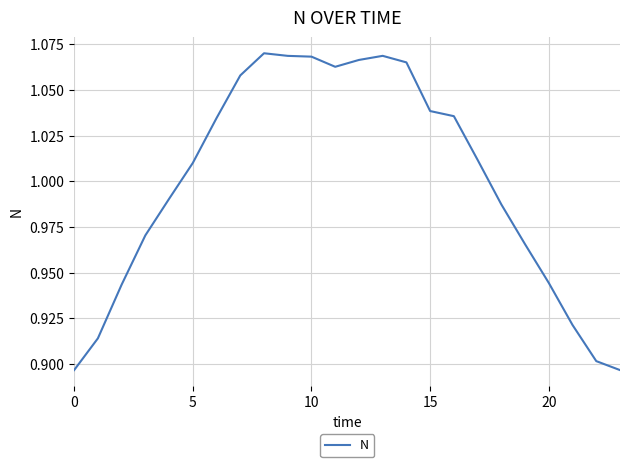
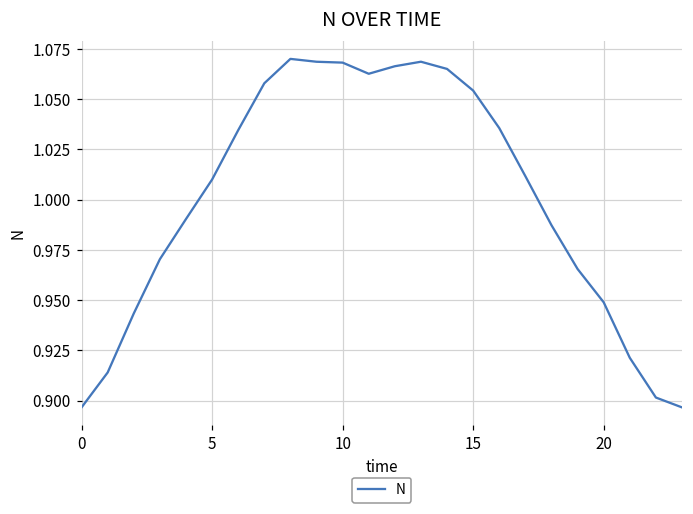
15: 1.038 -> 1.054
20: 0.944 -> 0.949
